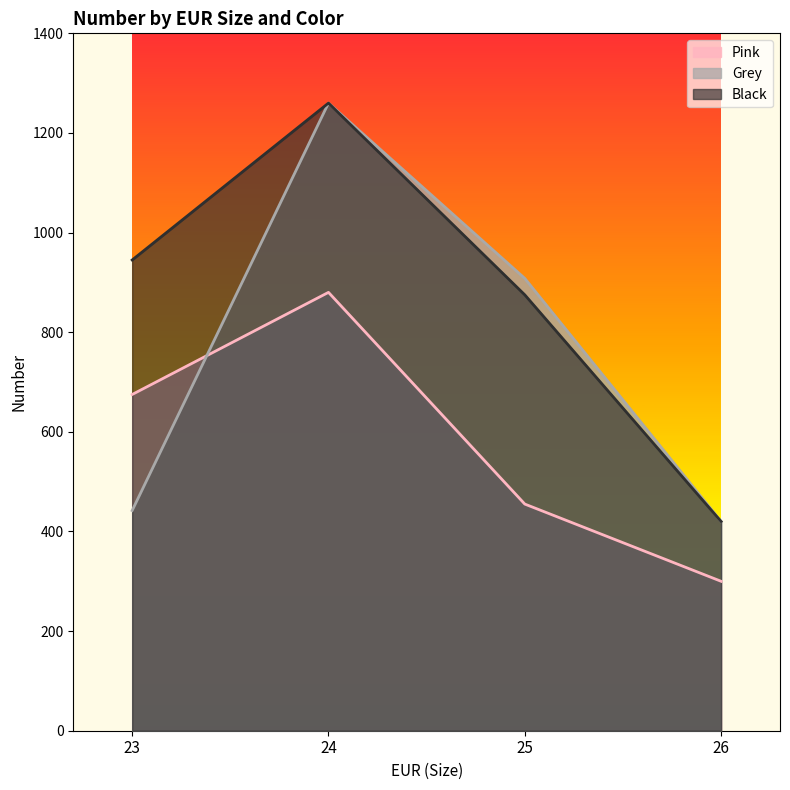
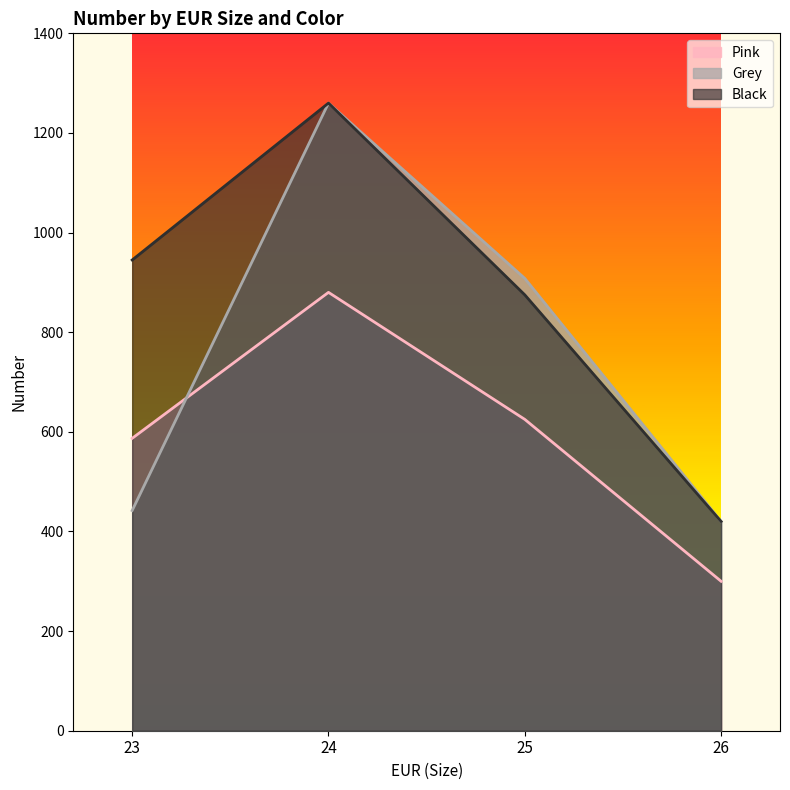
Pink, 23: 680 -> 590
Pink, 25: 460 -> 630
